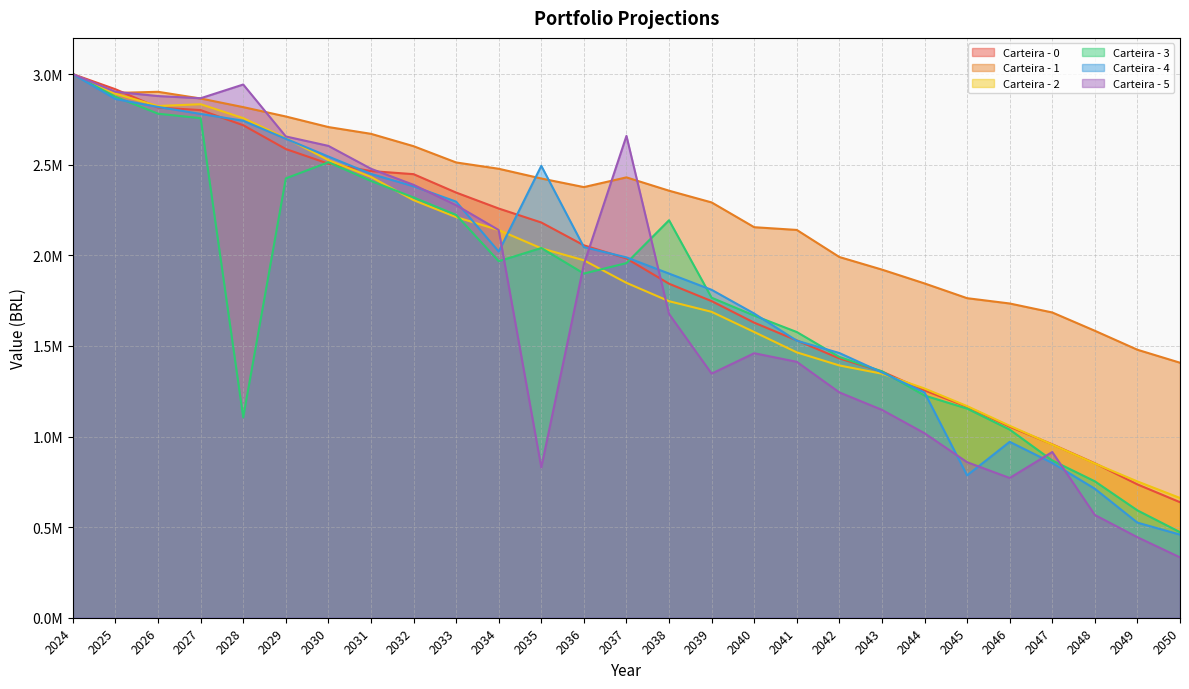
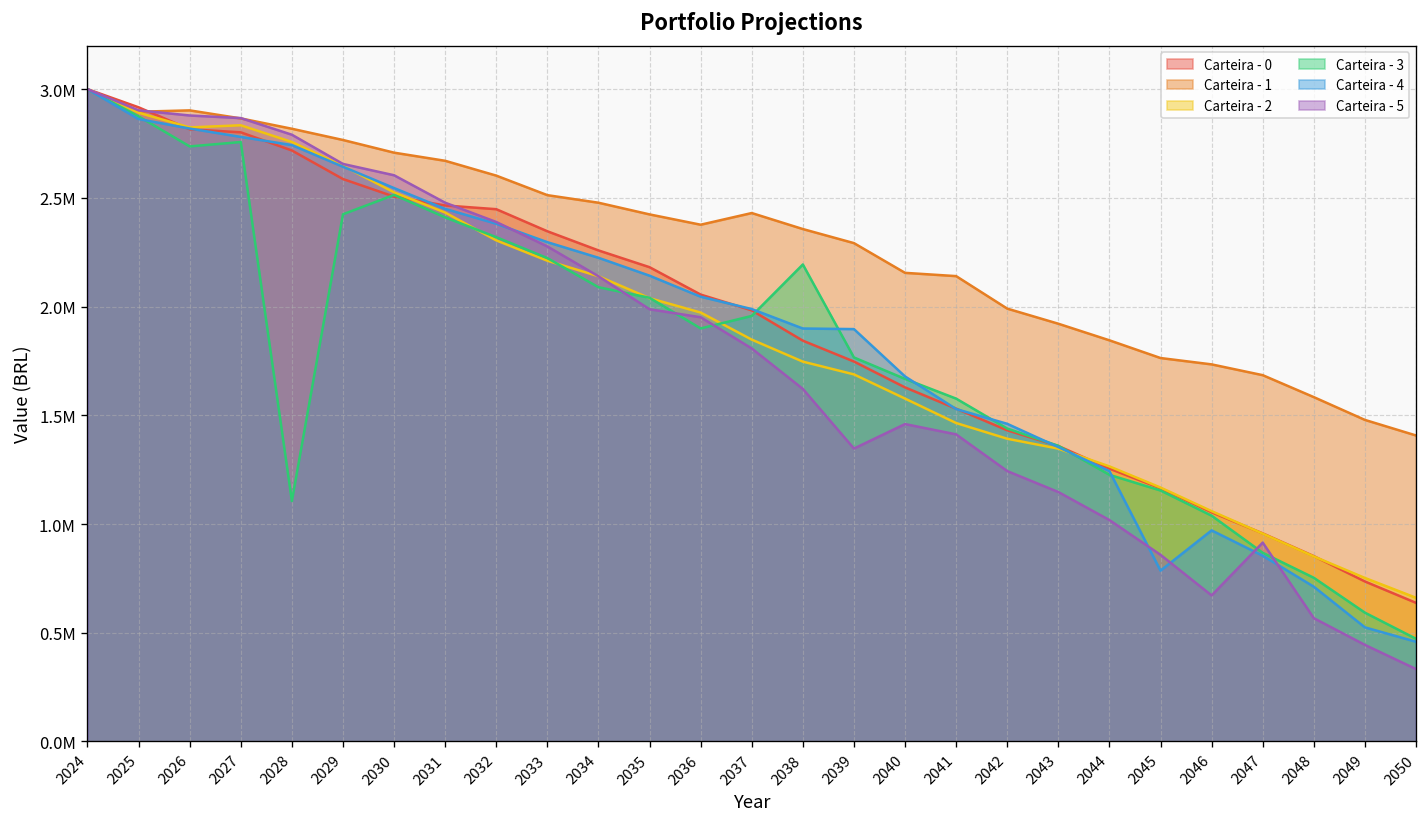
Carteira - 3, 2026: 2780000 -> 2740000
Carteira - 5, 2028: 2940000 -> 2790000
Carteira - 3, 2034: 1970000 -> 2090000
Carteira - 4, 2034: 2020000 -> 2220000
Carteira - 4, 2035: 2490000 -> 2140000
Carteira - 5, 2035: 830000 -> 1990000
Carteira - 5, 2037: 2660000 -> 1810000
Carteira - 5, 2038: 1680000 -> 1620000
Carteira - 4, 2039: 1810000 -> 1900000
Carteira - 5, 2046: 770000 -> 670000
